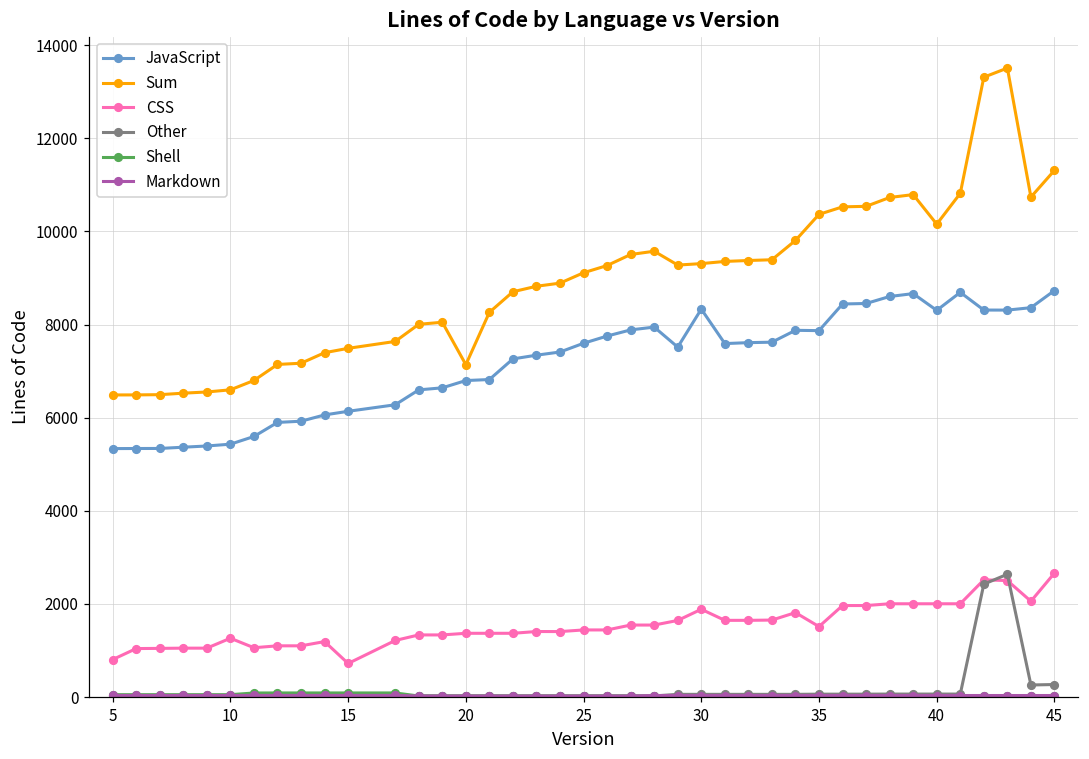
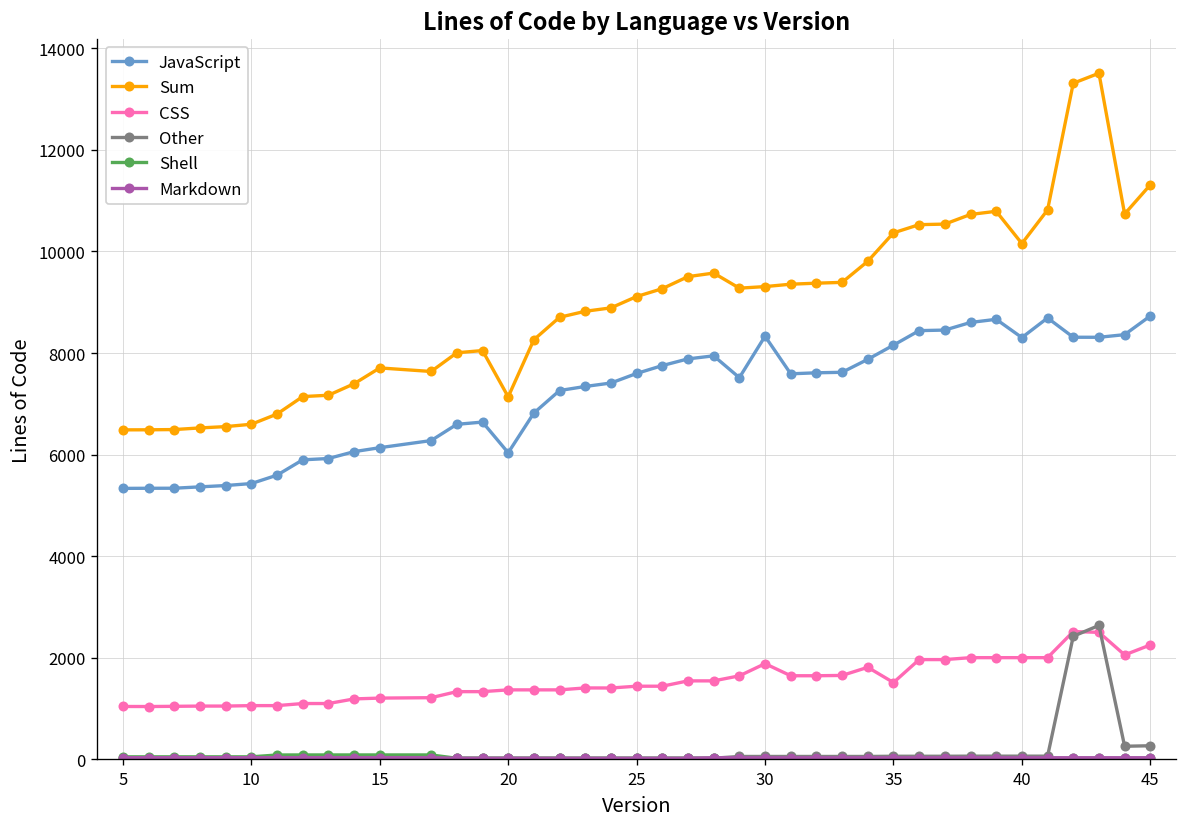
CSS, 5: 800 -> 1000
CSS, 10: 1300 -> 1100
Sum, 15: 7500 -> 7700
CSS, 15: 700 -> 1200
JavaScript, 20: 6800 -> 6000
JavaScript, 35: 7900 -> 8200
CSS, 45: 2700 -> 2300
